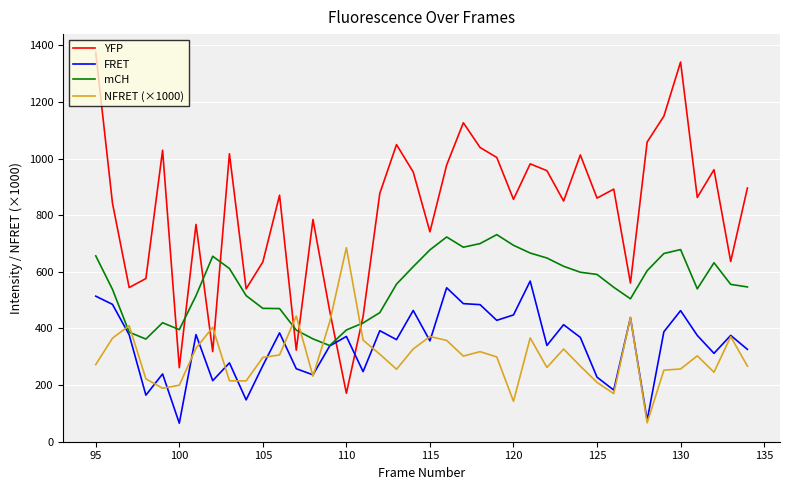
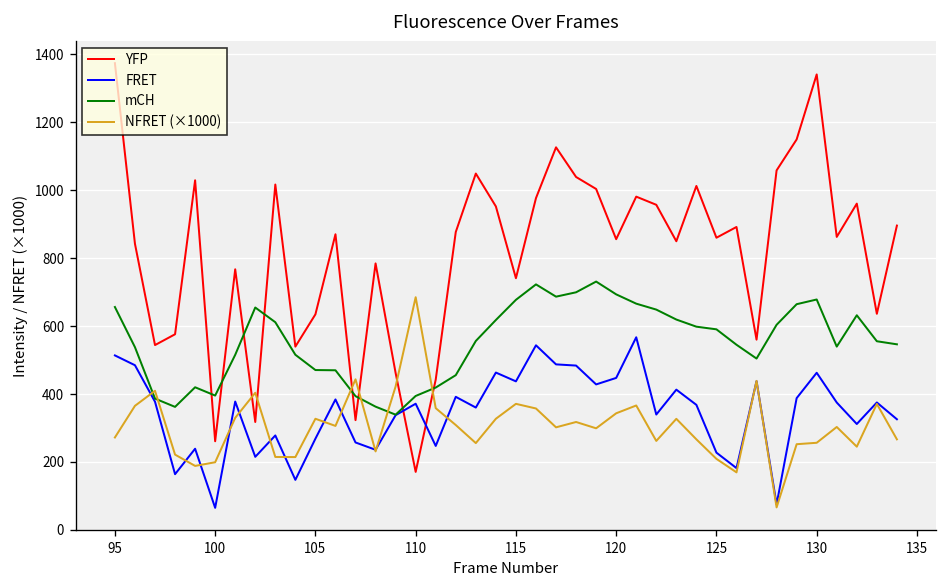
NFRET (×1000), 105: 300 -> 330
FRET, 115: 360 -> 440
NFRET (×1000), 120: 140 -> 340
